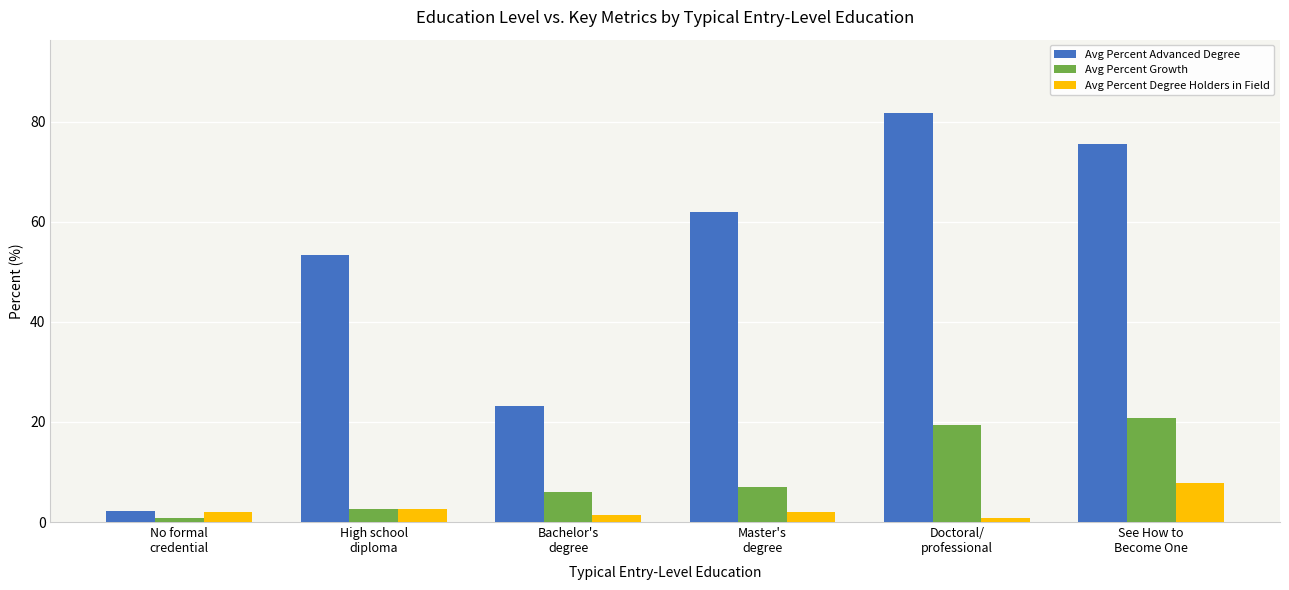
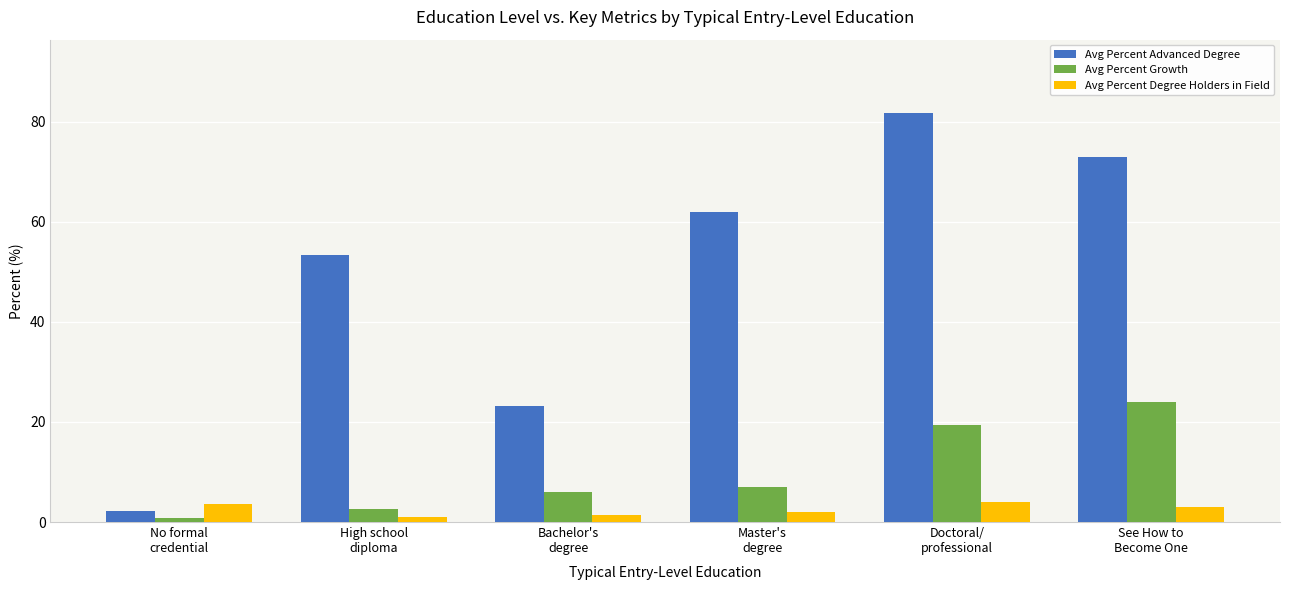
Avg Percent Degree Holders in Field, No formal credential: 2 -> 4
Avg Percent Degree Holders in Field, High school diploma: 3 -> 1
Avg Percent Degree Holders in Field, Doctoral/ professional: 1 -> 4
Avg Percent Advanced Degree, See How to Become One: 76 -> 73
Avg Percent Growth, See How to Become One: 21 -> 24
Avg Percent Degree Holders in Field, See How to Become One: 8 -> 3
